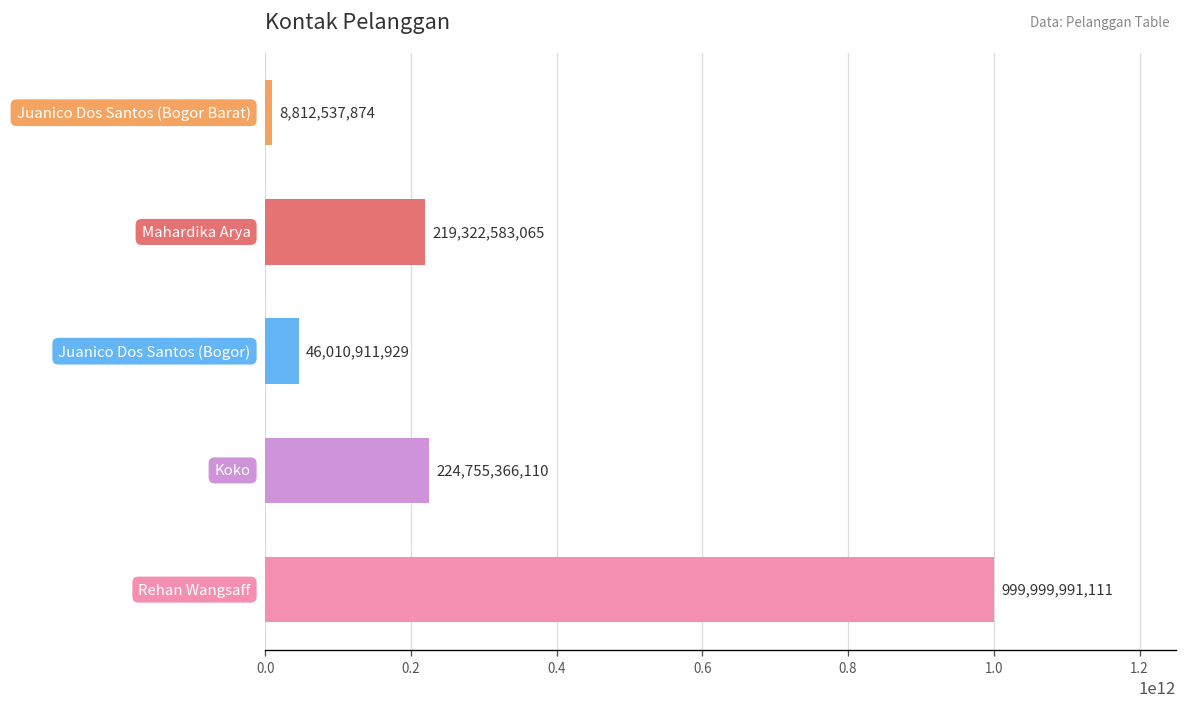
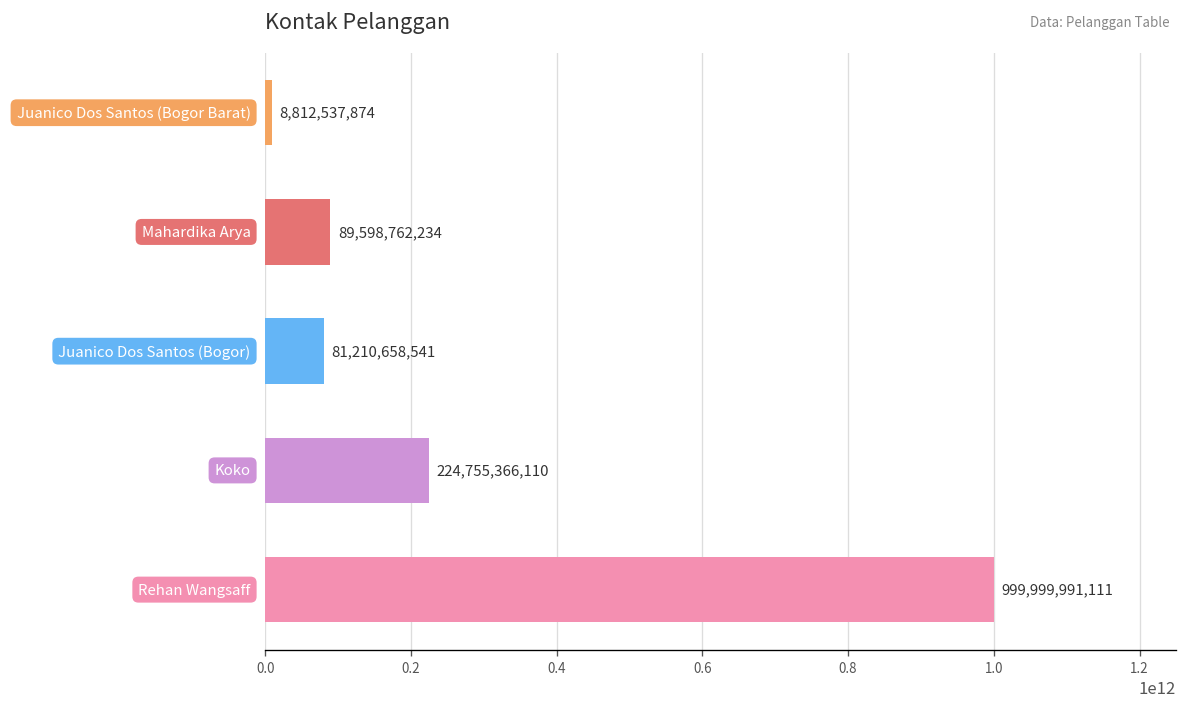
Mahardika Arya: 219,322,583,065 -> 89,598,762,234
Juanico Dos Santos (Bogor): 46,010,911,929 -> 81,210,658,541
